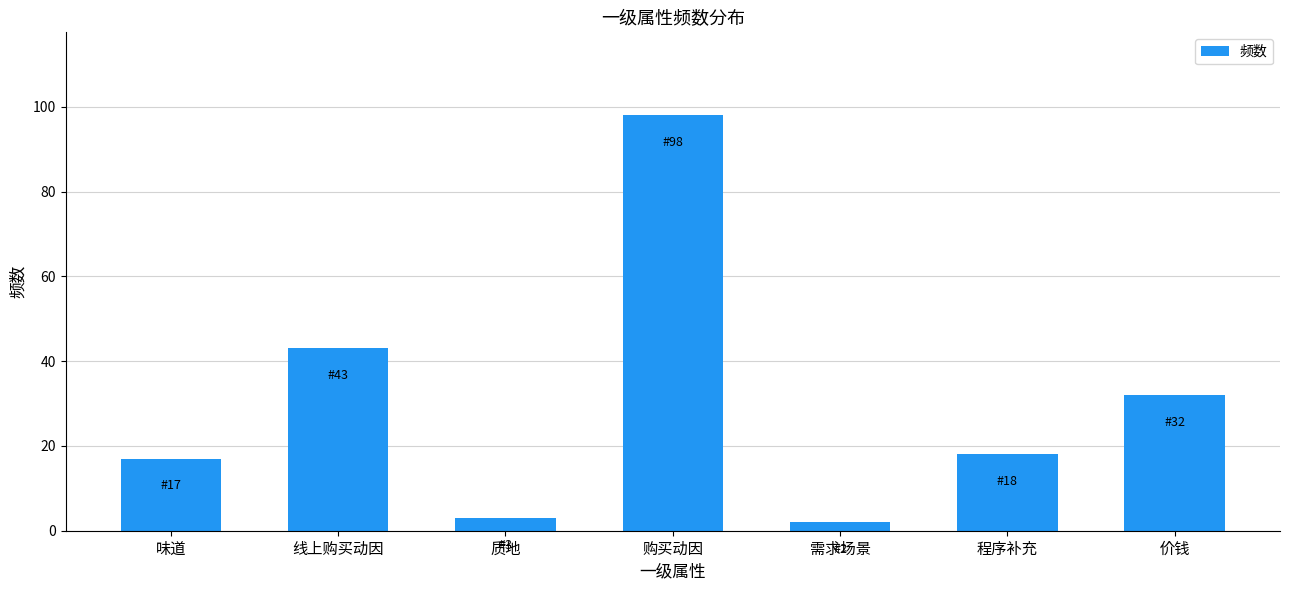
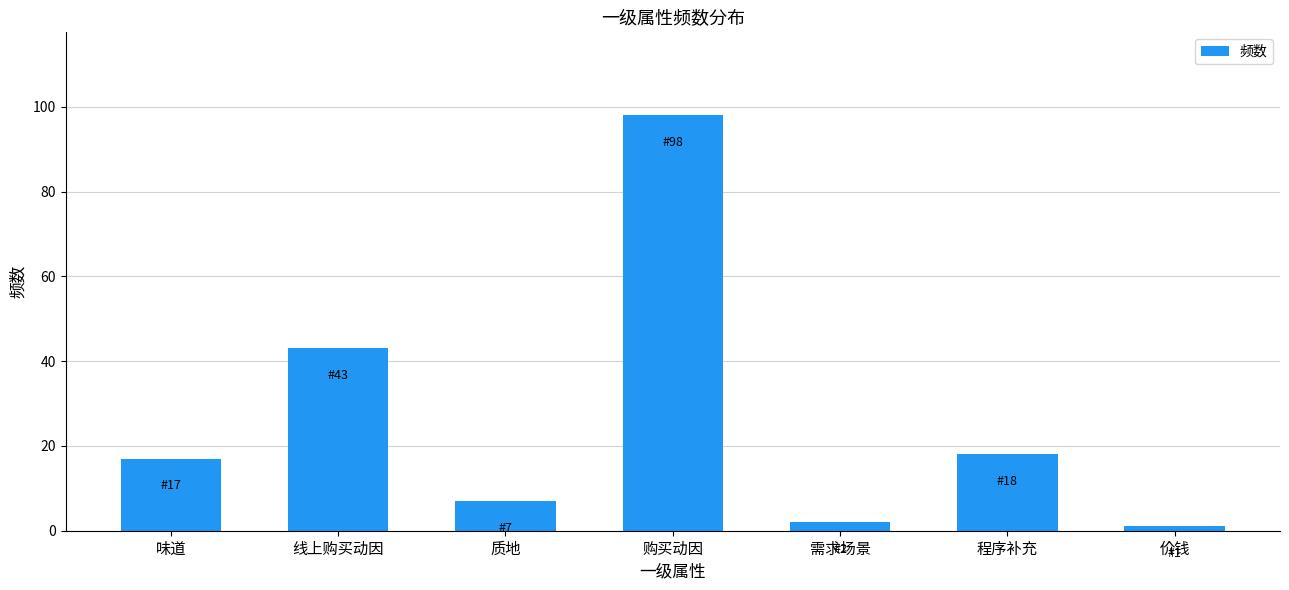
质地: 3 -> 7
价钱: 32 -> 1
